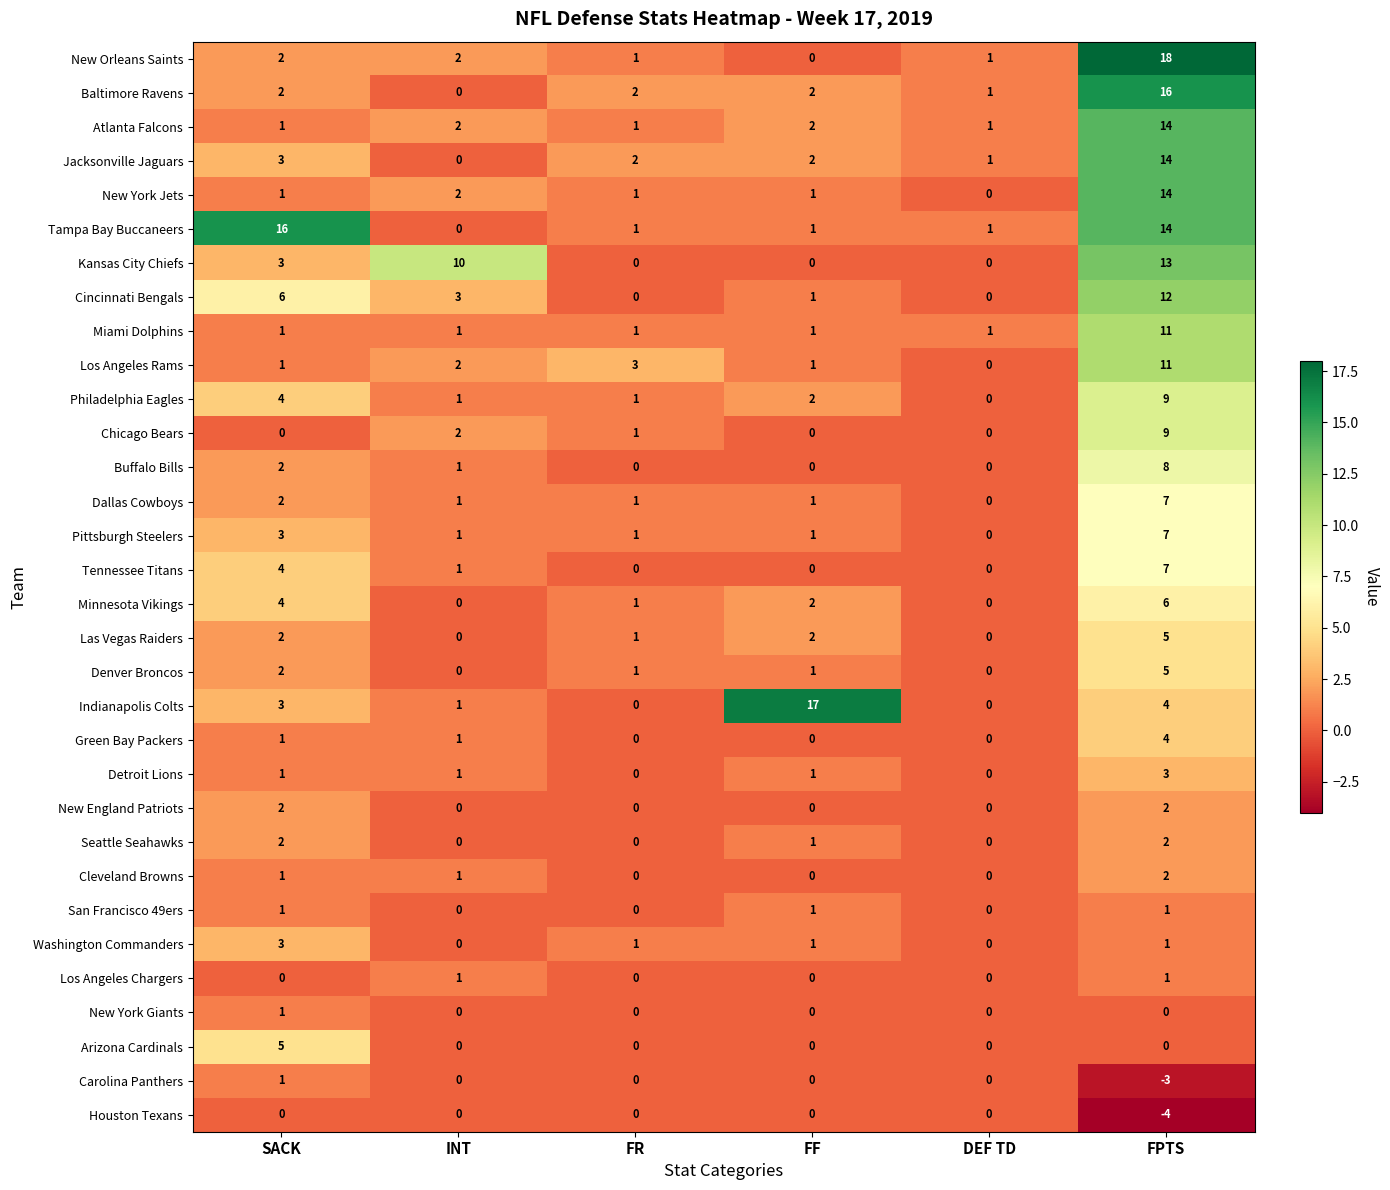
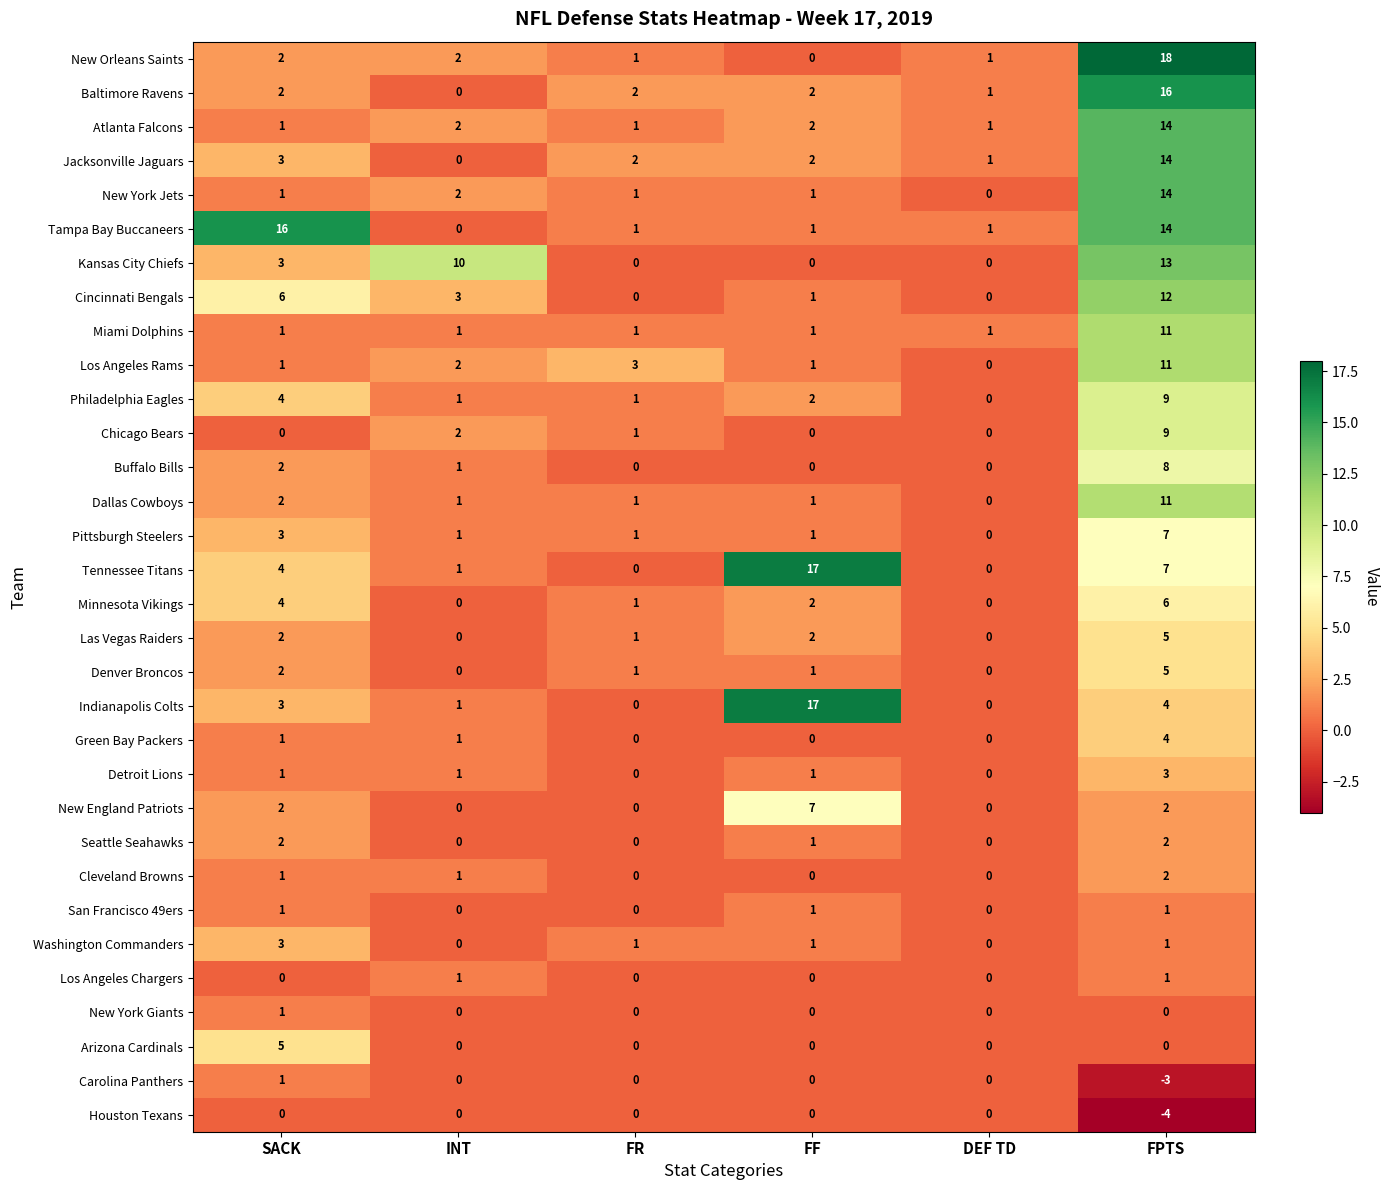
Dallas Cowboys, FPTS: 7 -> 11
Tennessee Titans, FF: 0 -> 17
New England Patriots, FF: 0 -> 7
